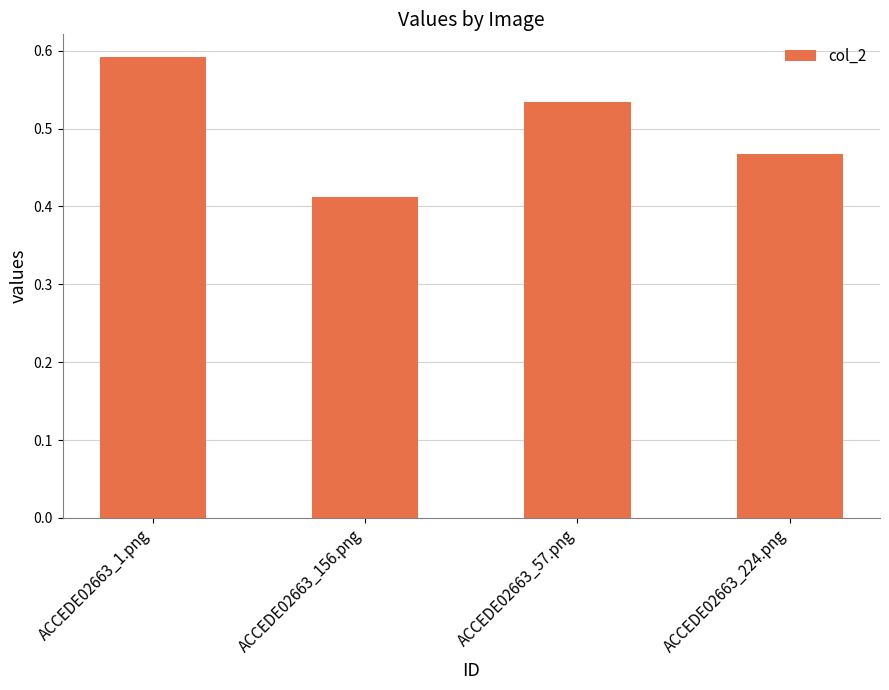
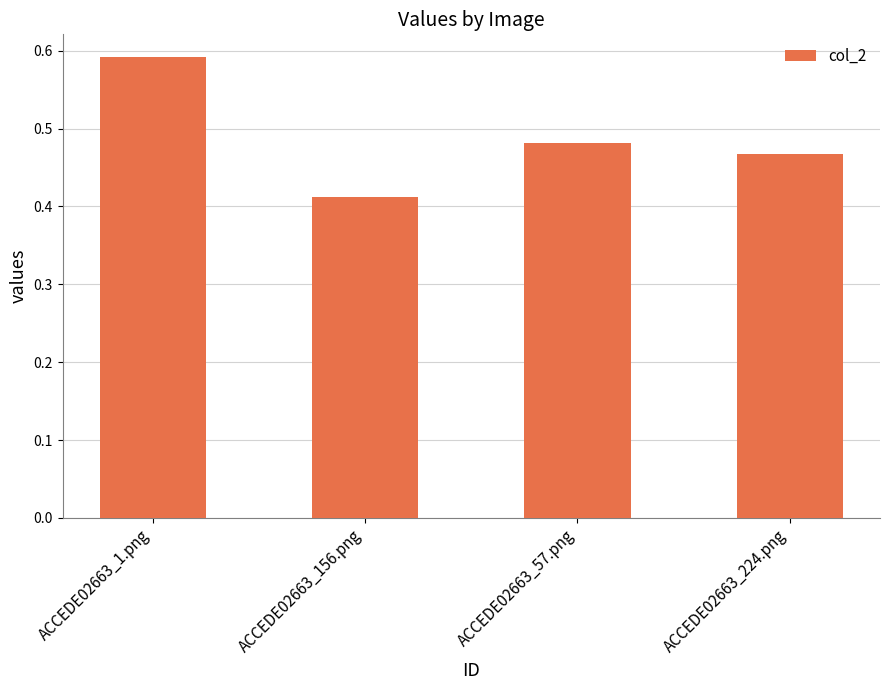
ACCEDE02663_57.png: 0.53 -> 0.48
